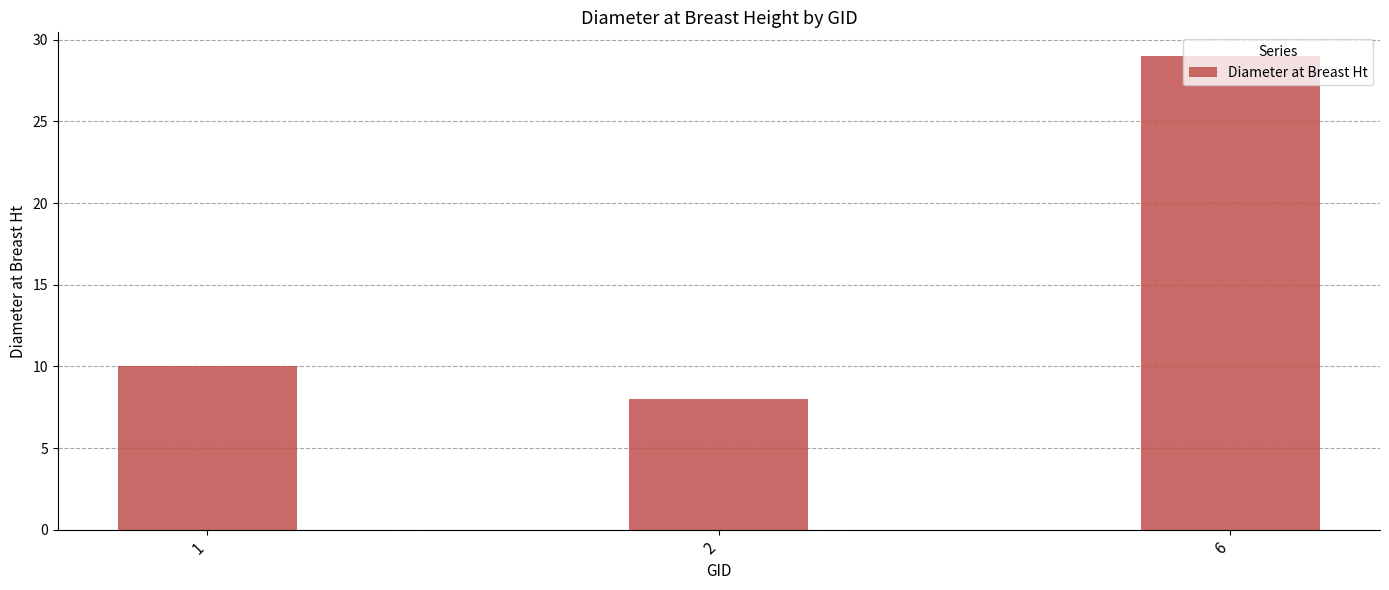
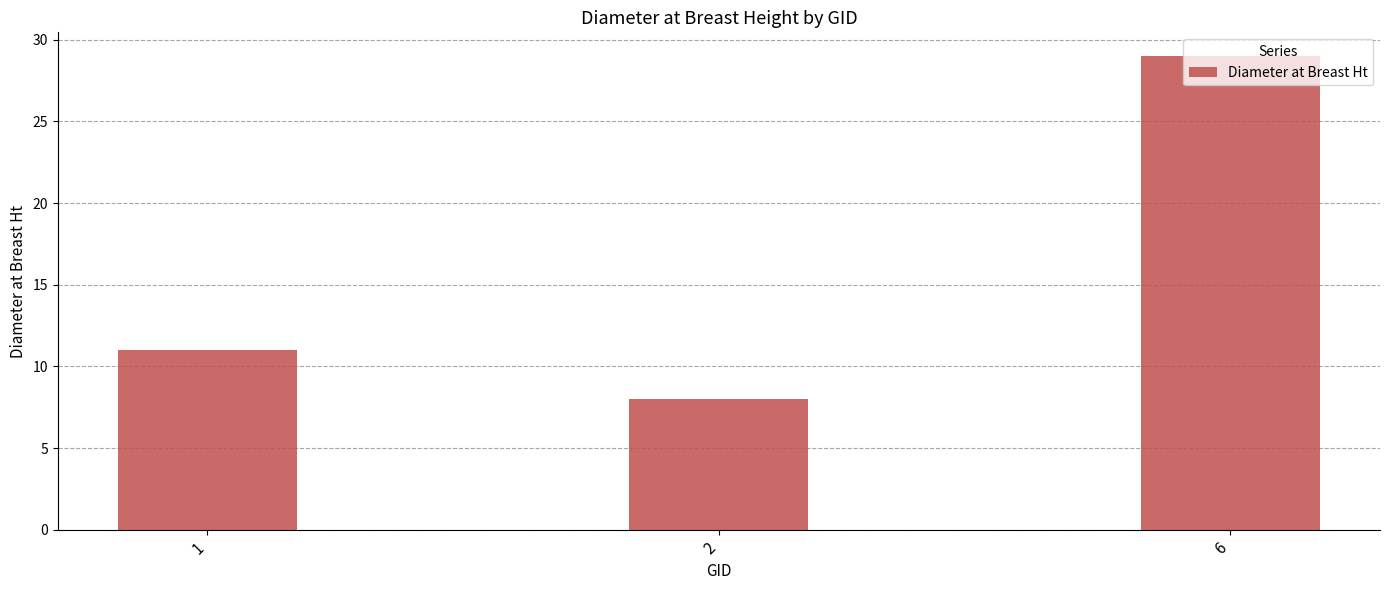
1: 10 -> 11
